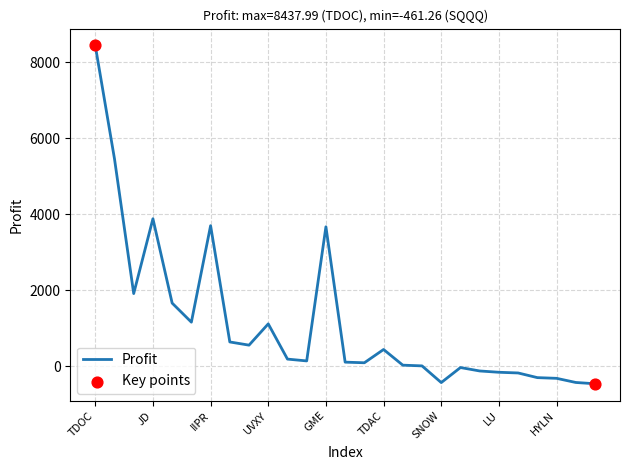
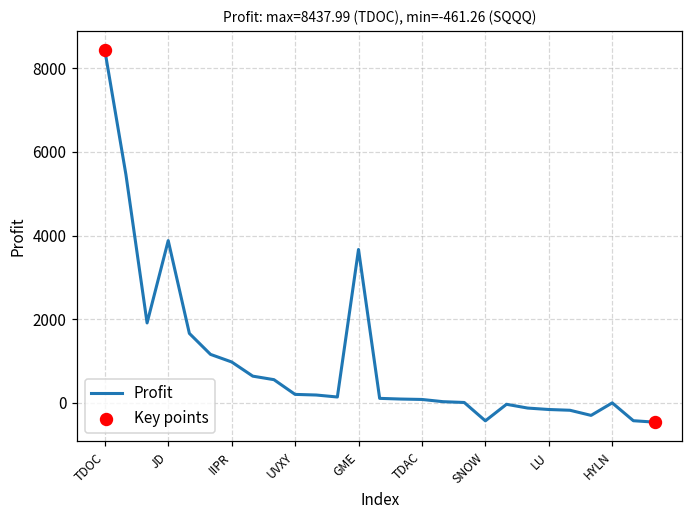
Profit, IIPR: 3700 -> 1000
Profit, UVXY: 1100 -> 200
Profit, TDAC: 400 -> 100
Profit, HYLN: -300 -> 0
